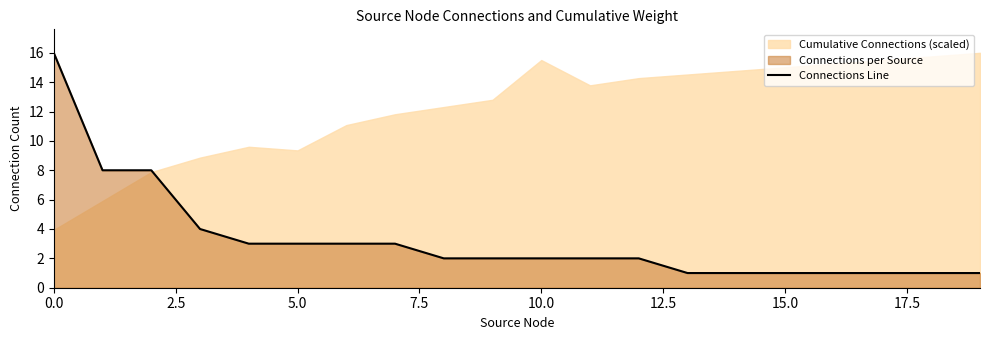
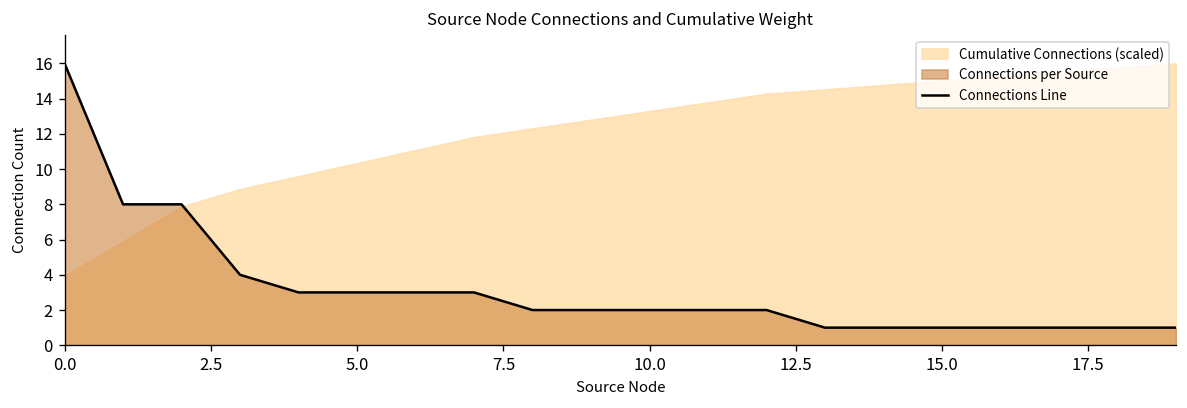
Cumulative Connections (scaled), 5.0: 9.4 -> 10.3
Cumulative Connections (scaled), 10.0: 15.5 -> 13.3
